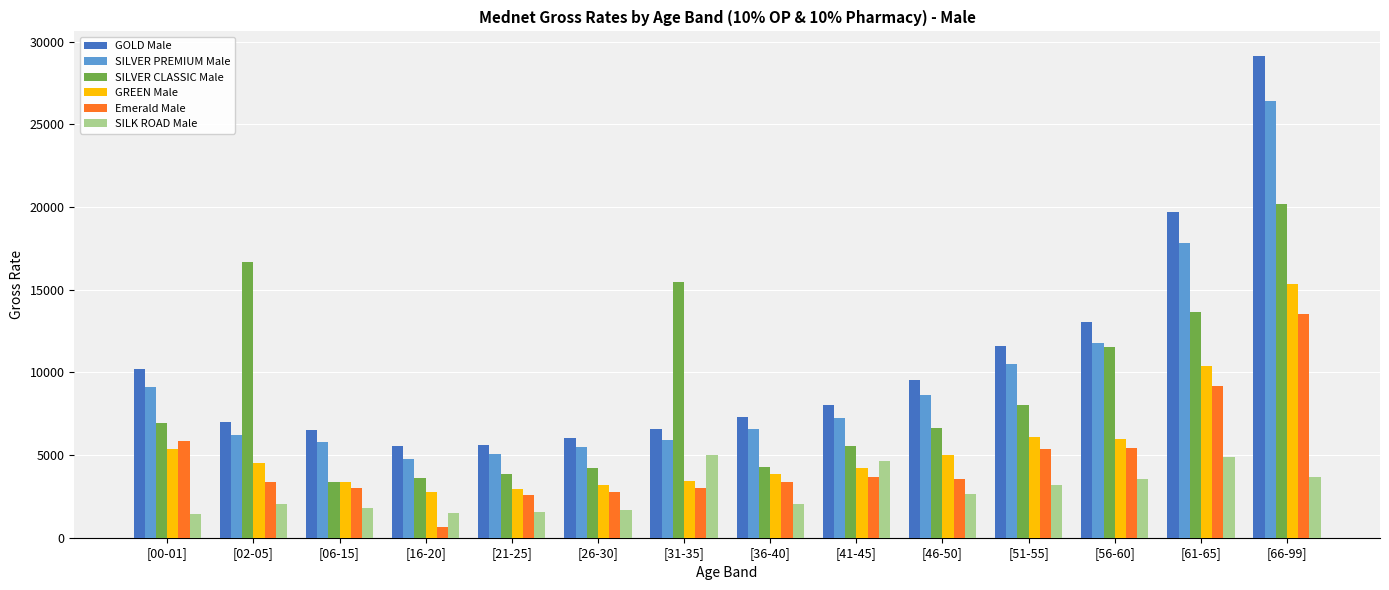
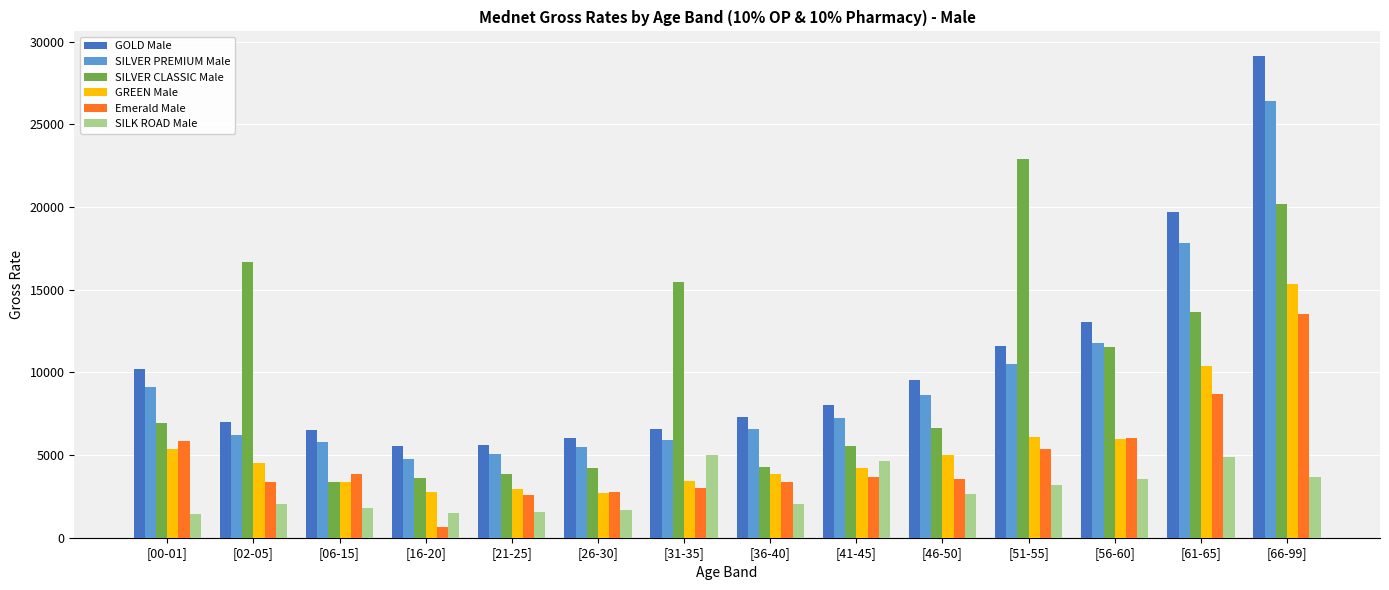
Emerald Male, [06-15]: 3000 -> 3800
GREEN Male, [26-30]: 3200 -> 2700
SILVER CLASSIC Male, [51-55]: 8000 -> 22900
Emerald Male, [56-60]: 5400 -> 6000
Emerald Male, [61-65]: 9200 -> 8700
